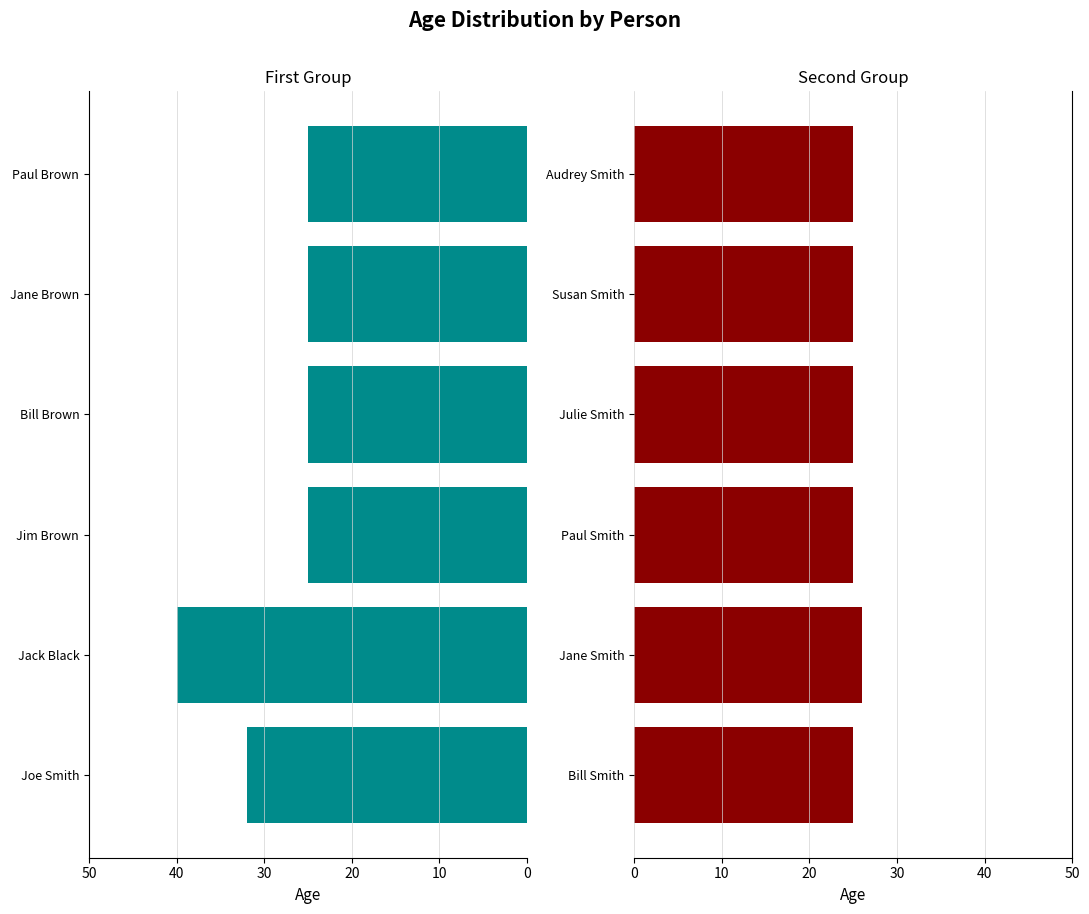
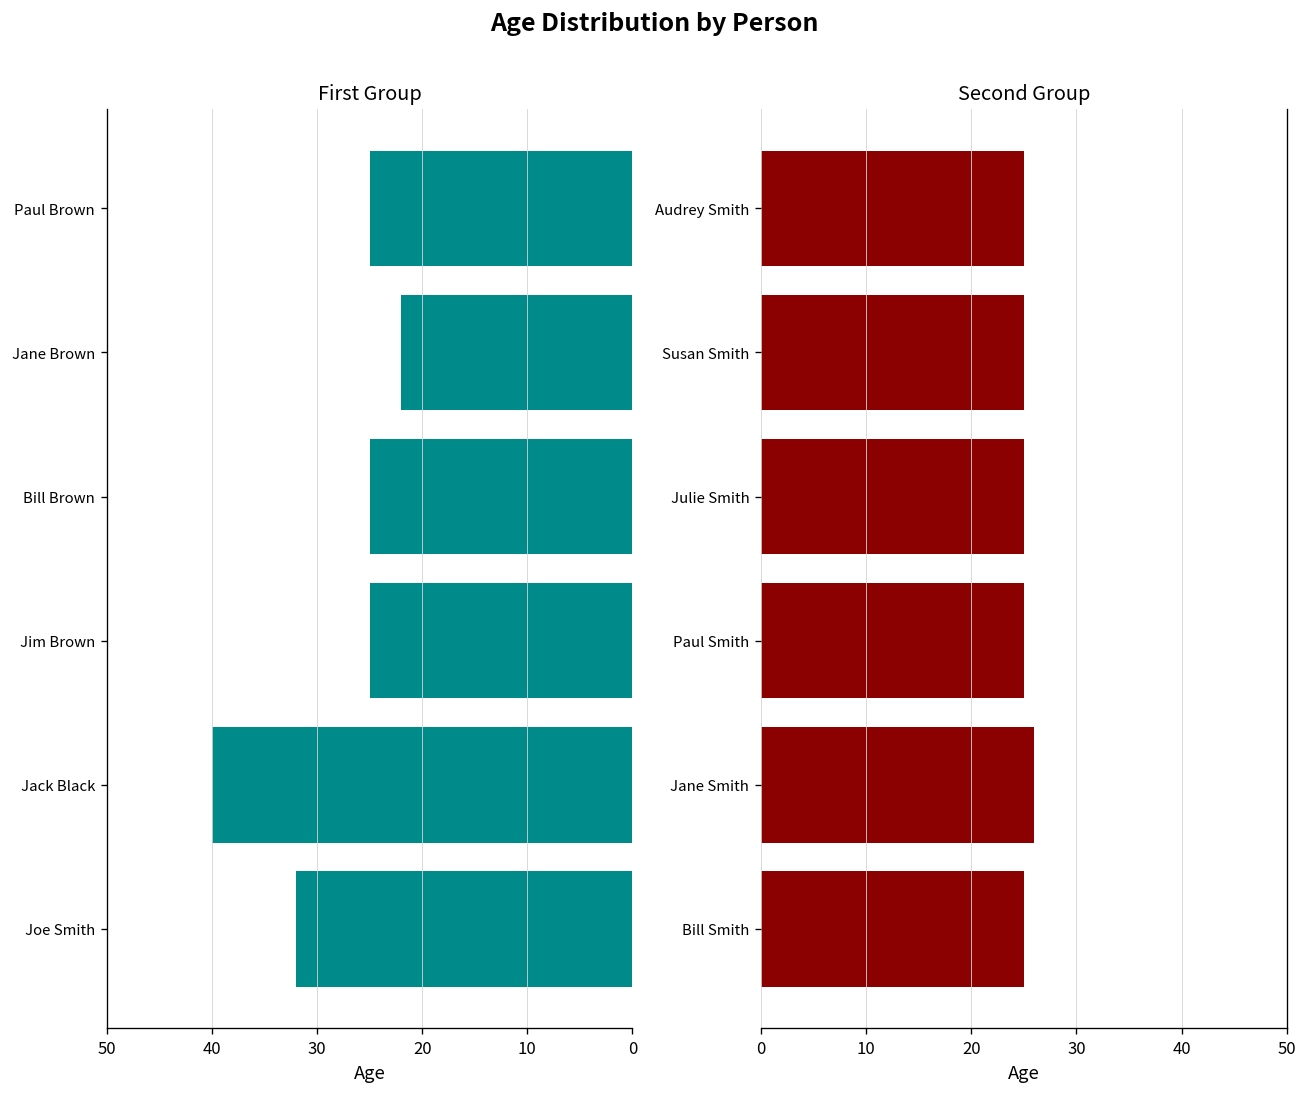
First Group, Jane Brown: 25 -> 22
